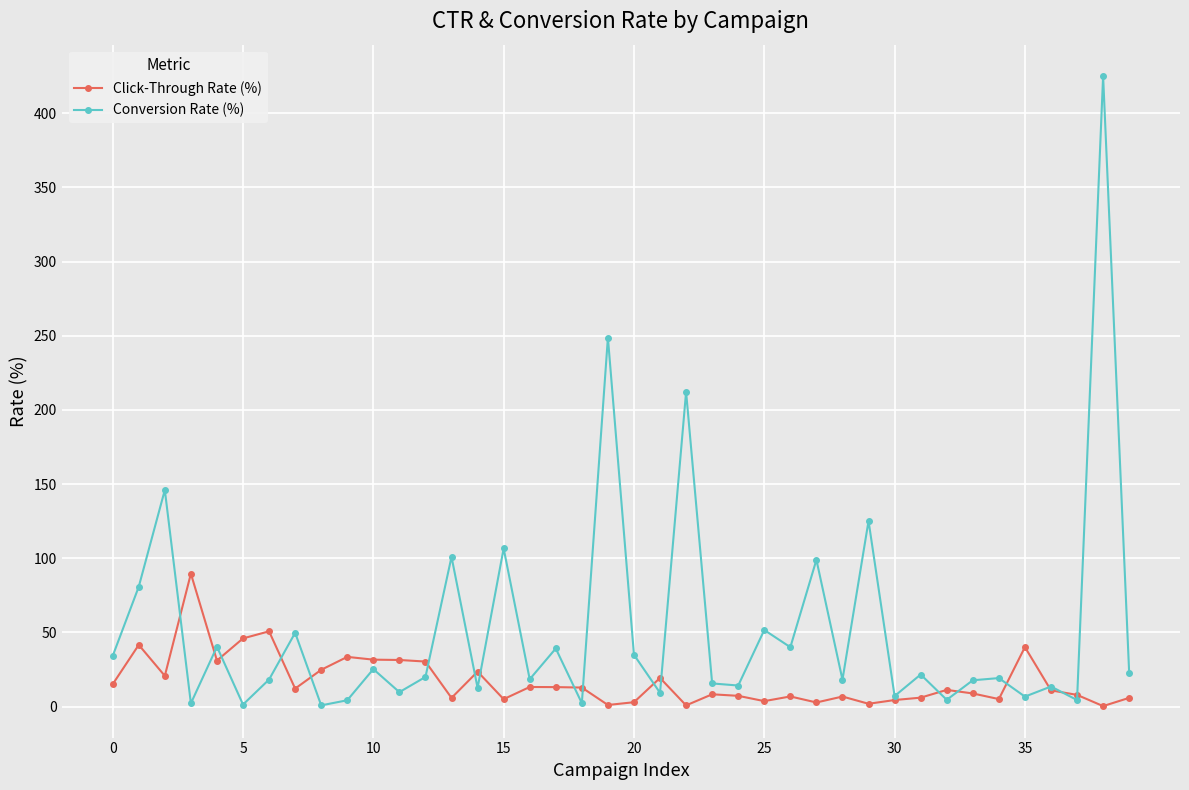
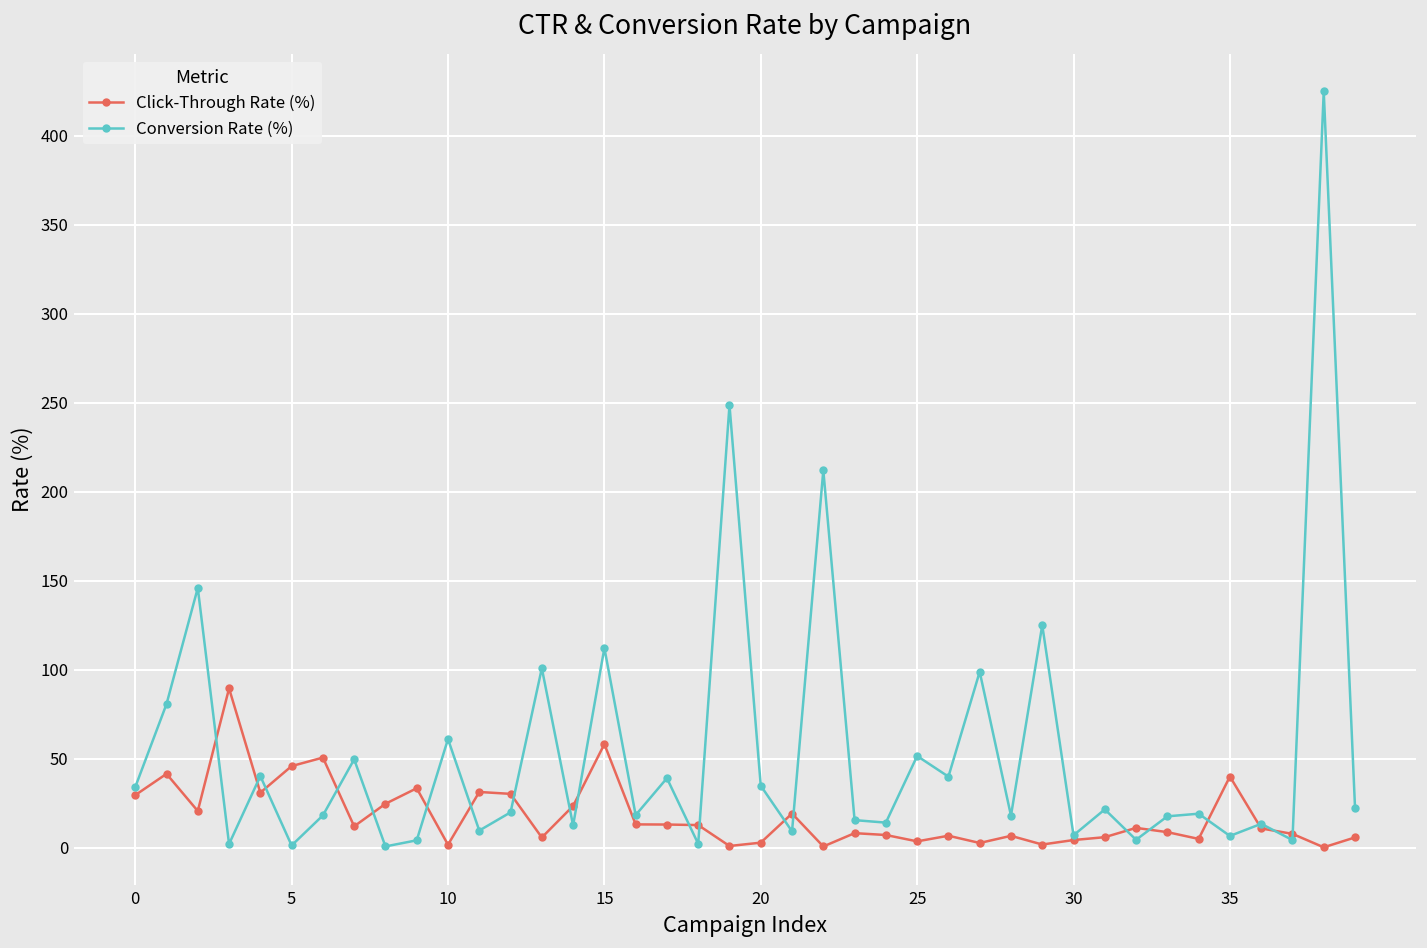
Click-Through Rate (%), 0: 15 -> 30
Click-Through Rate (%), 10: 32 -> 2
Conversion Rate (%), 10: 25 -> 61
Click-Through Rate (%), 15: 5 -> 58
Conversion Rate (%), 15: 107 -> 112
